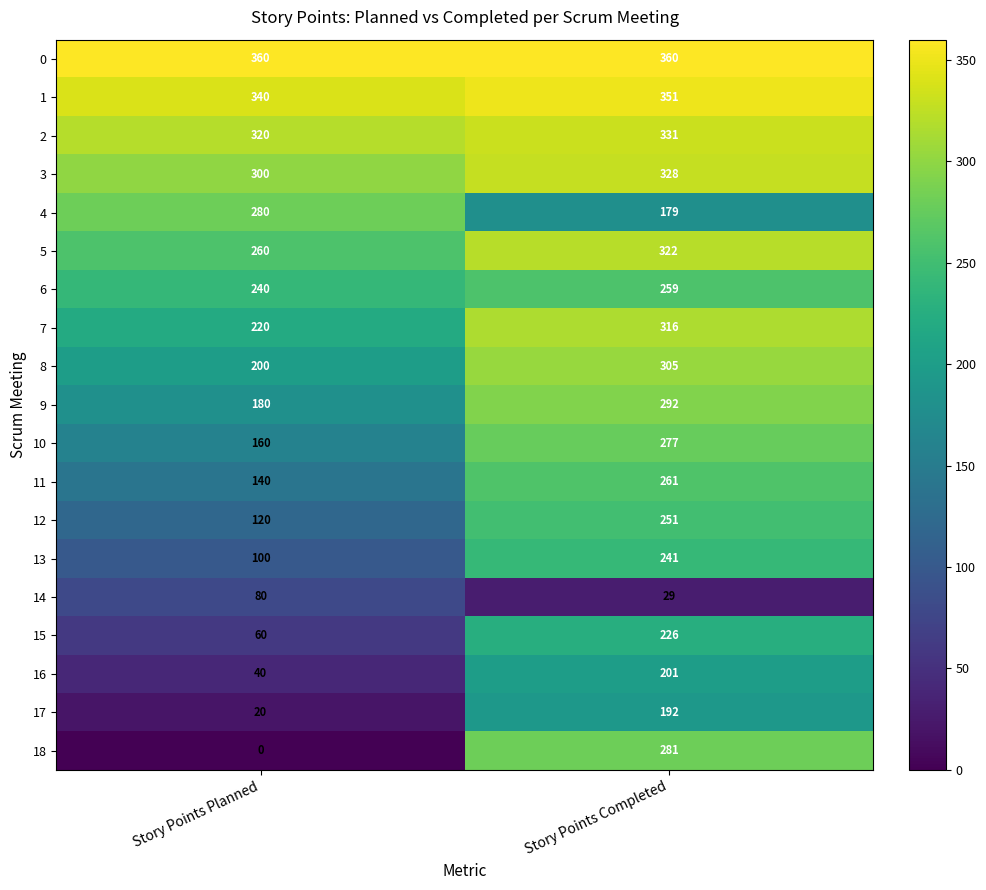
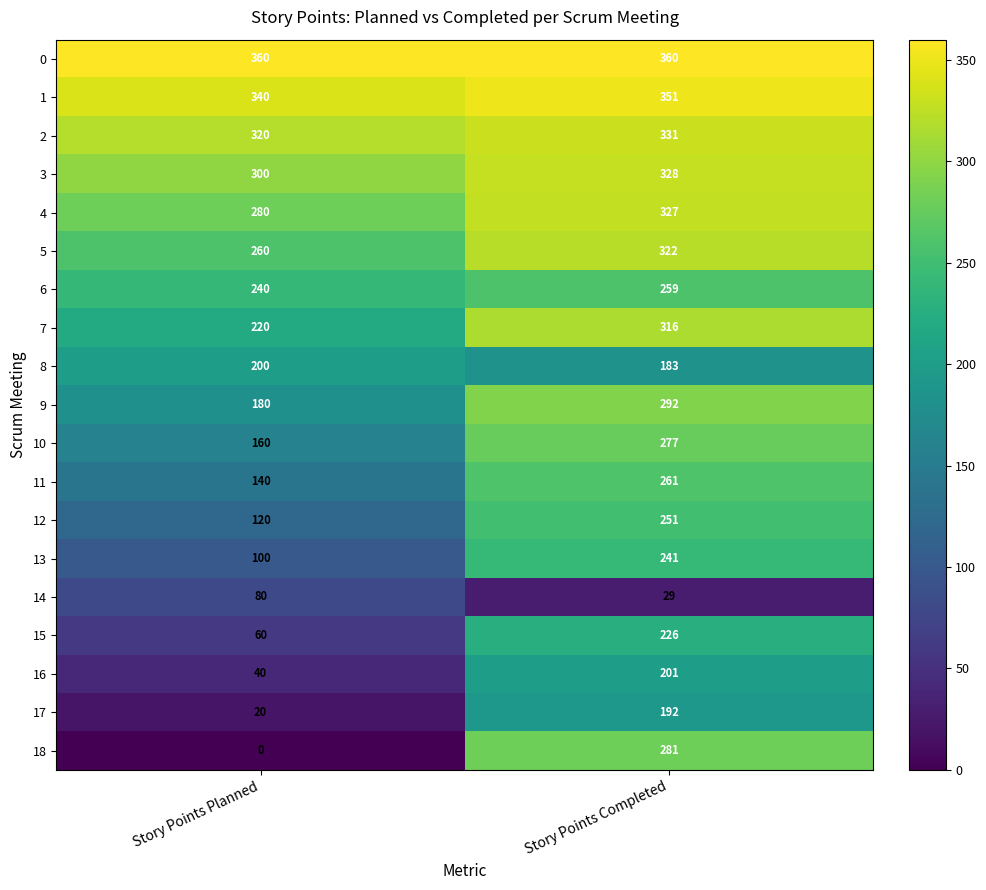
4, Story Points Completed: 179 -> 327
8, Story Points Completed: 305 -> 183
